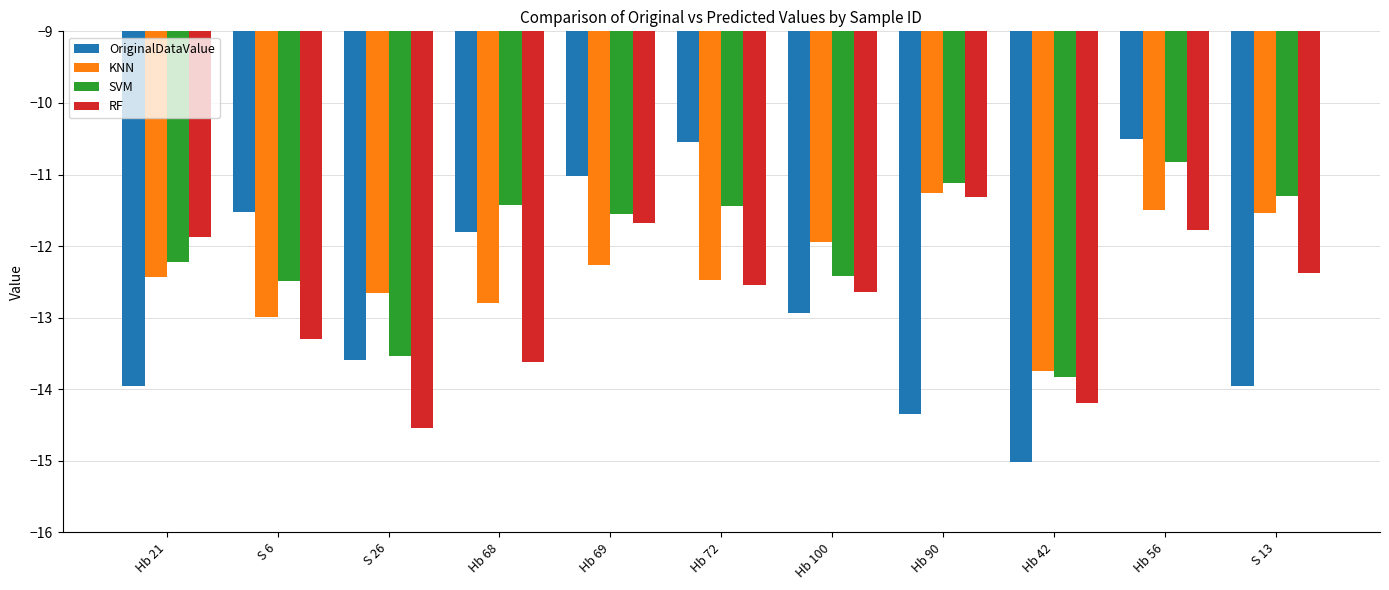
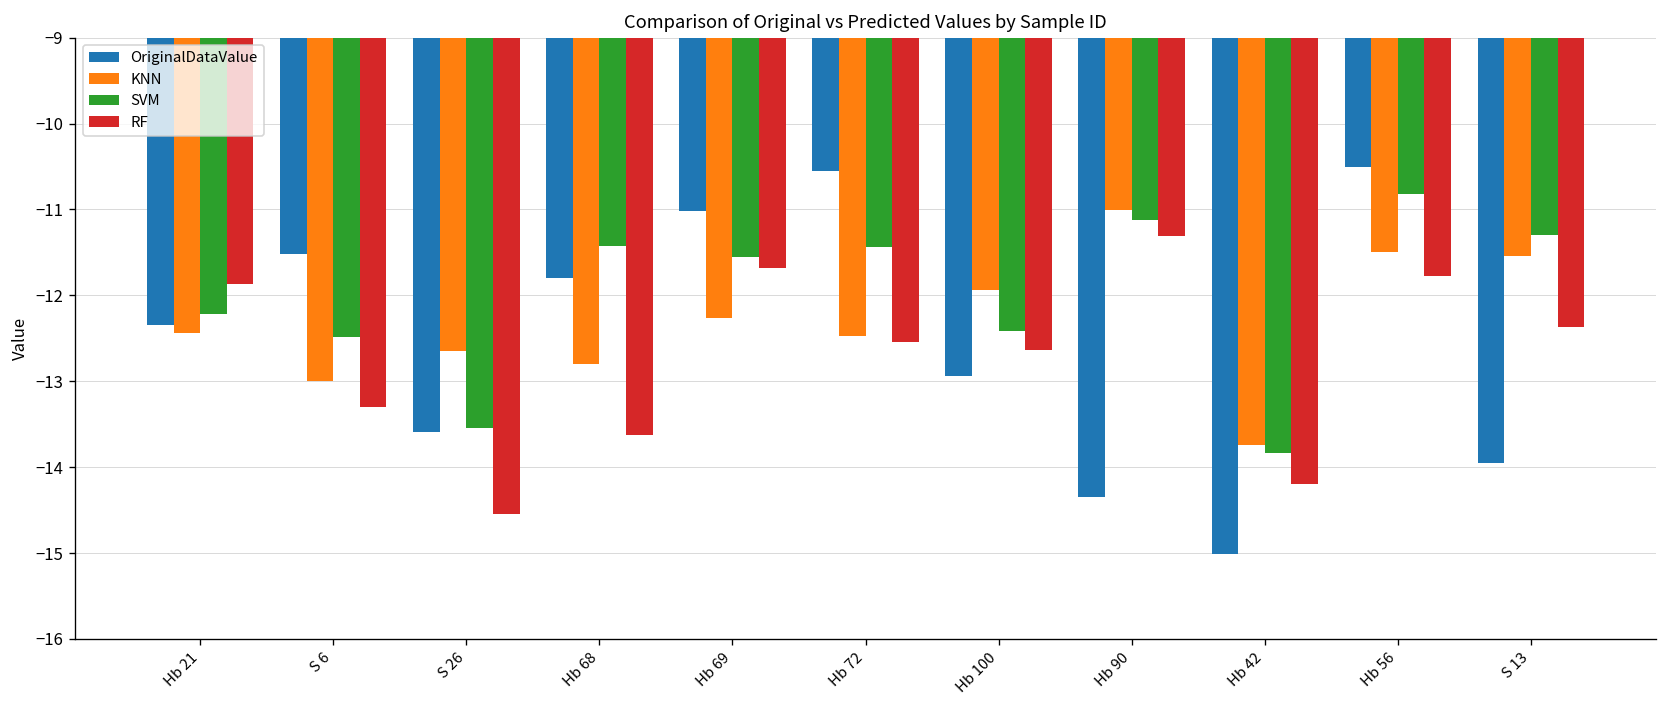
OriginalDataValue, Hb 21: -14.0 -> -12.4
KNN, Hb 90: -11.3 -> -11.0
